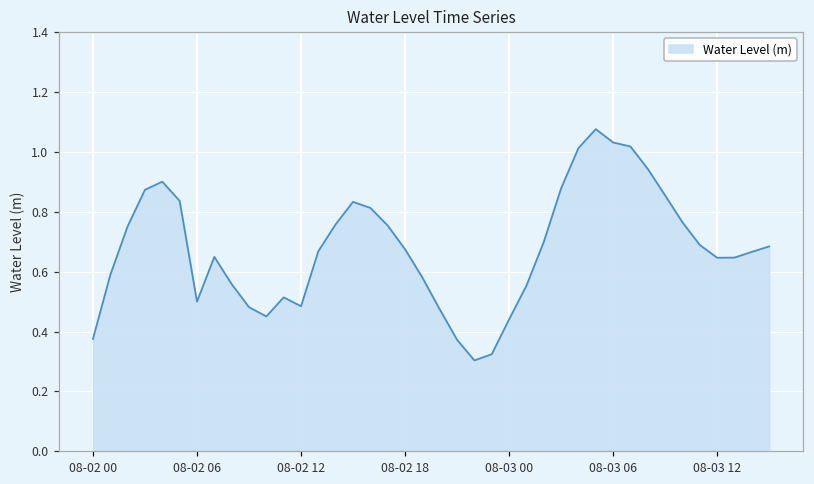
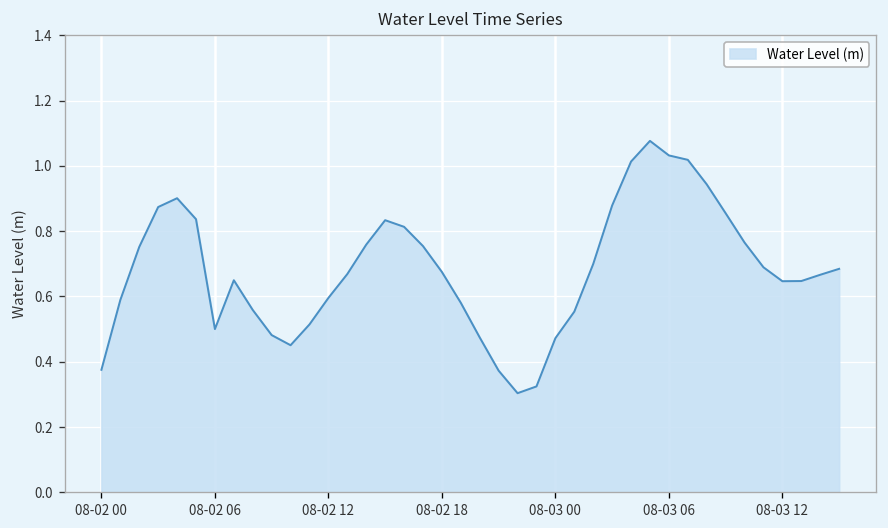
08-02 12: 0.48 -> 0.60
08-03 00: 0.44 -> 0.47
